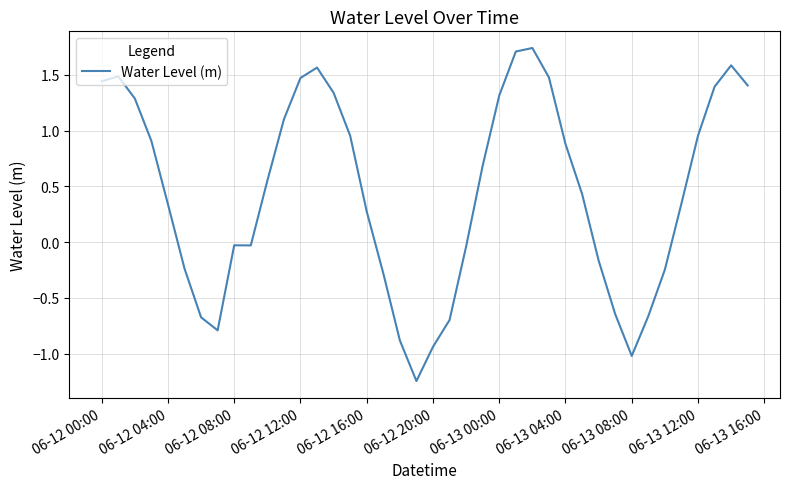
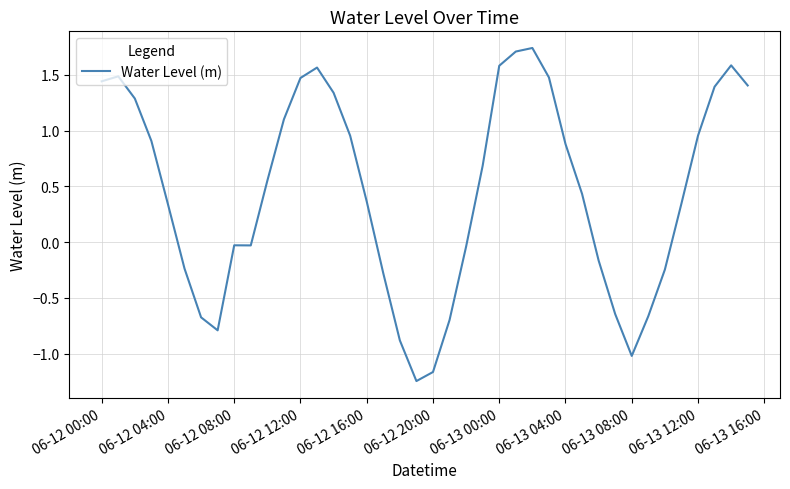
06-12 16:00: 0.27 -> 0.36
06-12 20:00: -0.94 -> -1.17
06-13 00:00: 1.31 -> 1.58
